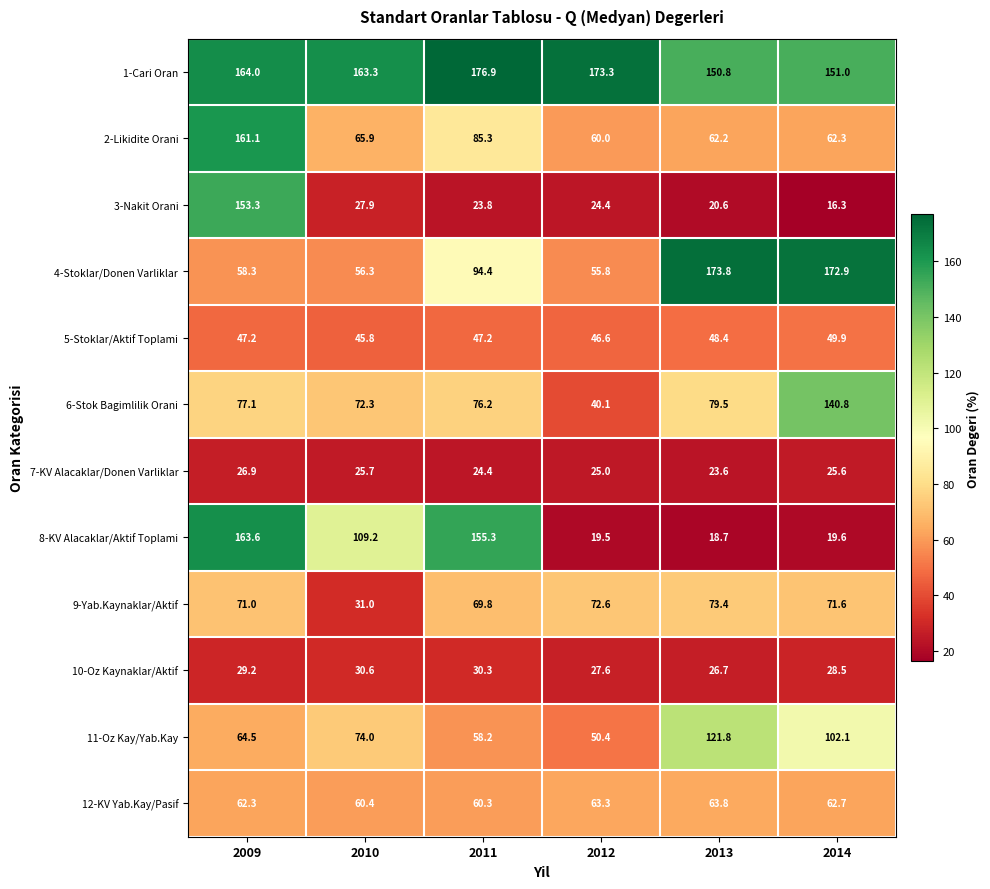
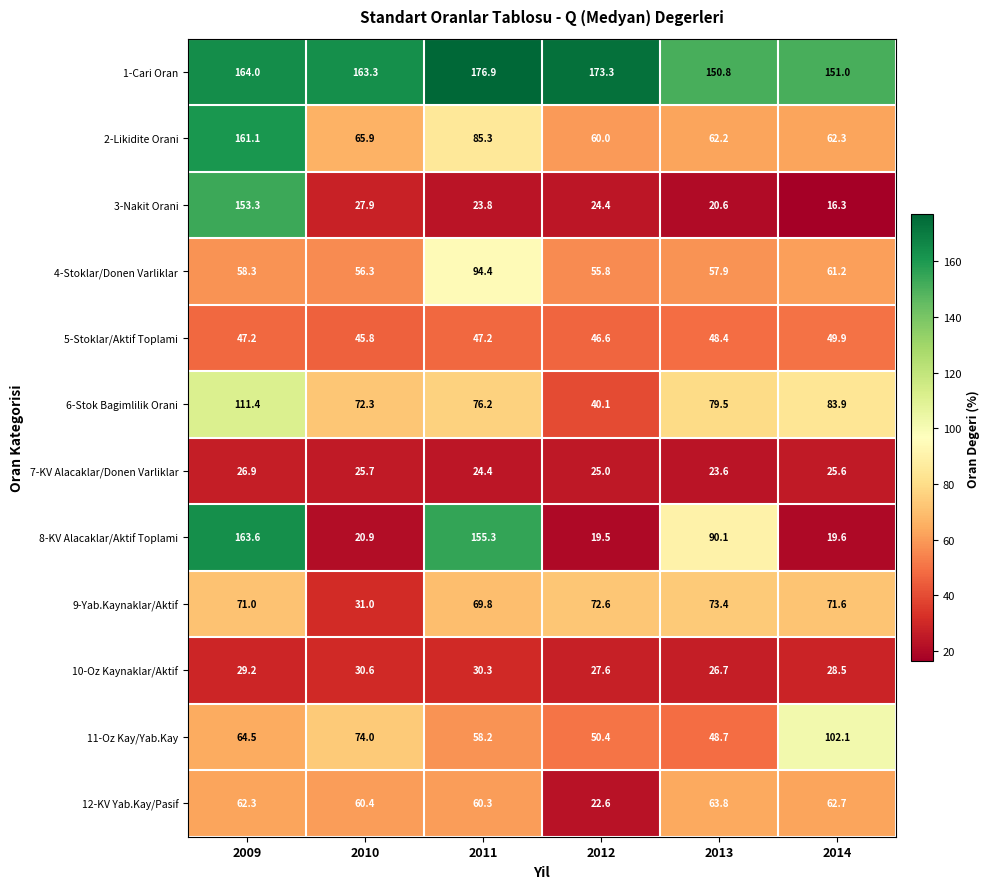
4-Stoklar/Donen Varliklar, 2013: 173.8 -> 57.9
4-Stoklar/Donen Varliklar, 2014: 172.9 -> 61.2
6-Stok Bagimlilik Orani, 2009: 77.1 -> 111.4
6-Stok Bagimlilik Orani, 2014: 140.8 -> 83.9
8-KV Alacaklar/Aktif Toplami, 2010: 109.2 -> 20.9
8-KV Alacaklar/Aktif Toplami, 2013: 18.7 -> 90.1
11-Oz Kay/Yab.Kay, 2013: 121.8 -> 48.7
12-KV Yab.Kay/Pasif, 2012: 63.3 -> 22.6
